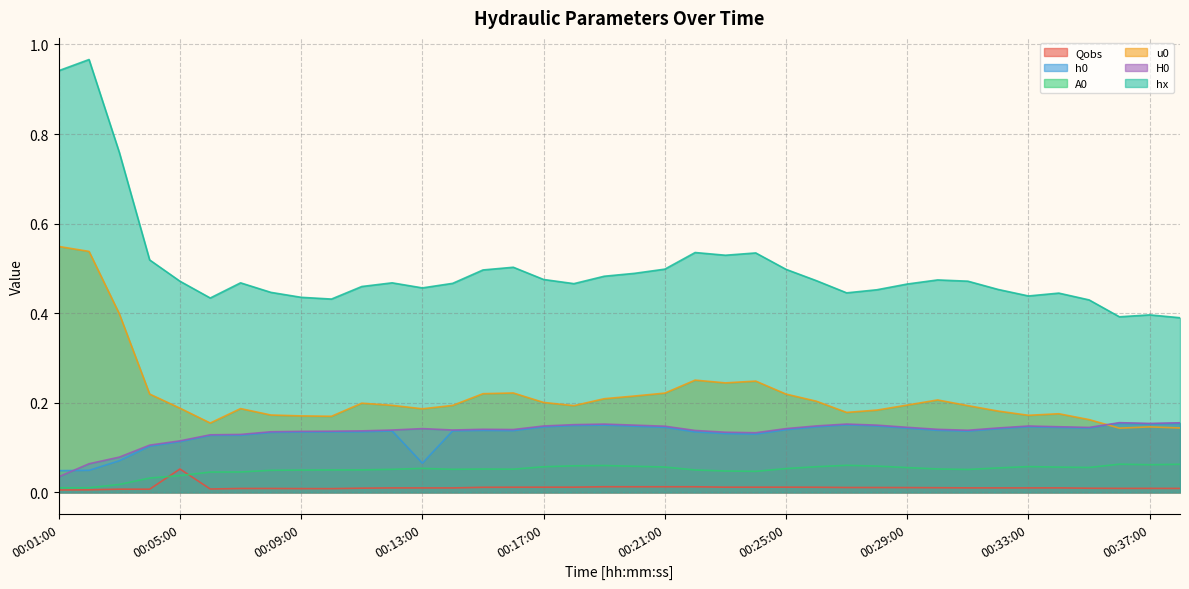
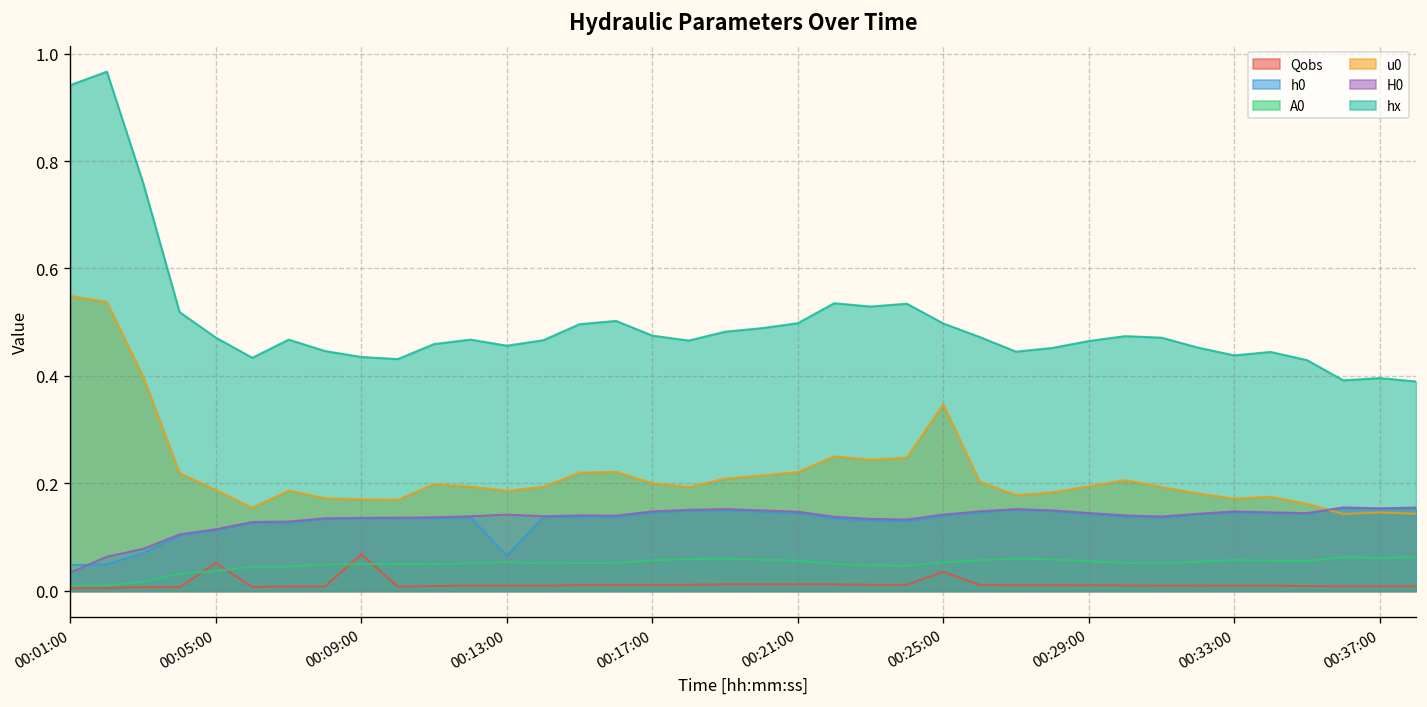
Qobs, 00:09:00: 0.01 -> 0.07
Qobs, 00:25:00: 0.01 -> 0.04
u0, 00:25:00: 0.22 -> 0.35
